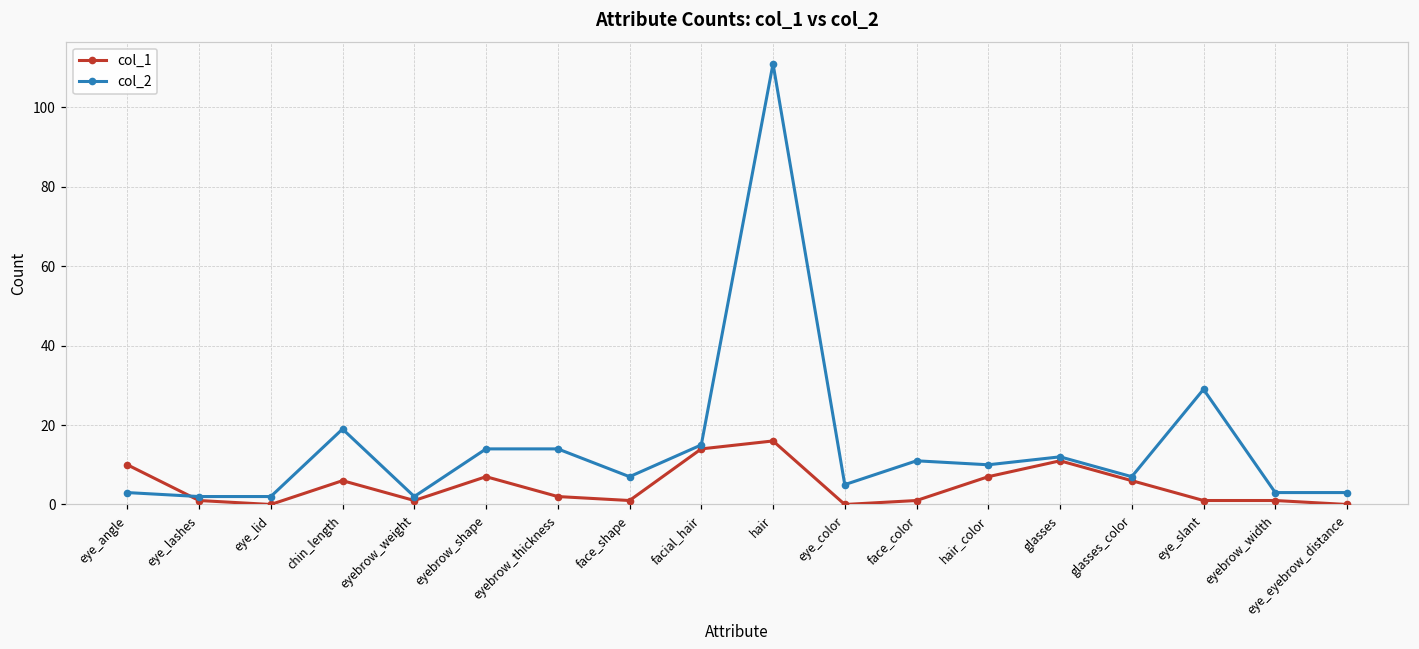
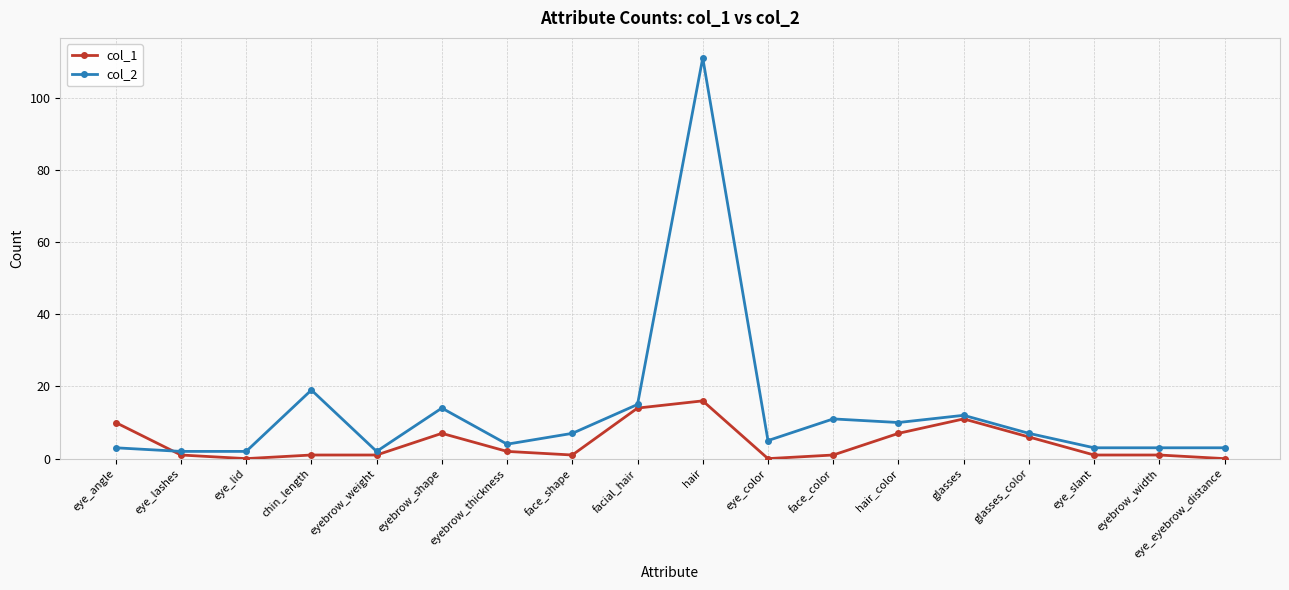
col_1, chin_length: 6 -> 1
col_2, eyebrow_thickness: 14 -> 4
col_2, eye_slant: 29 -> 3
